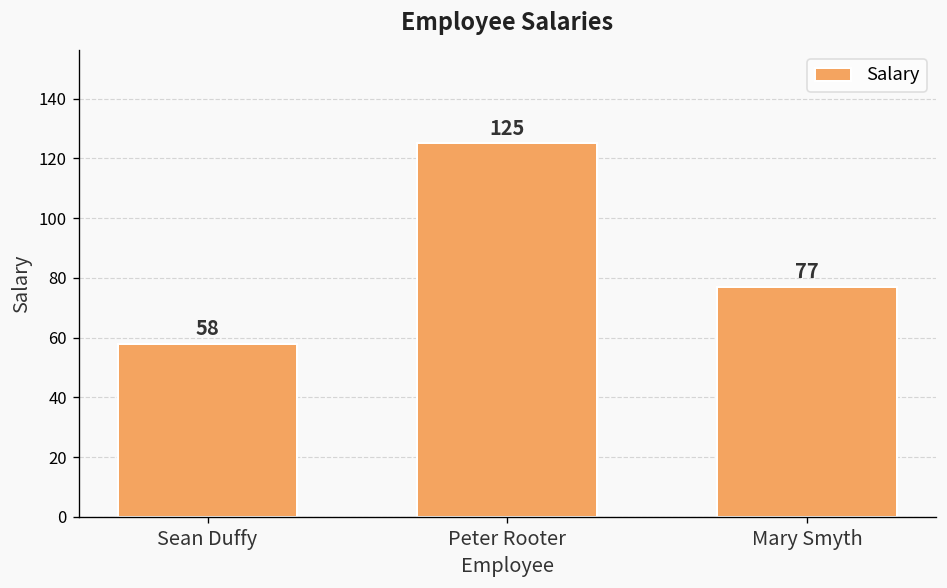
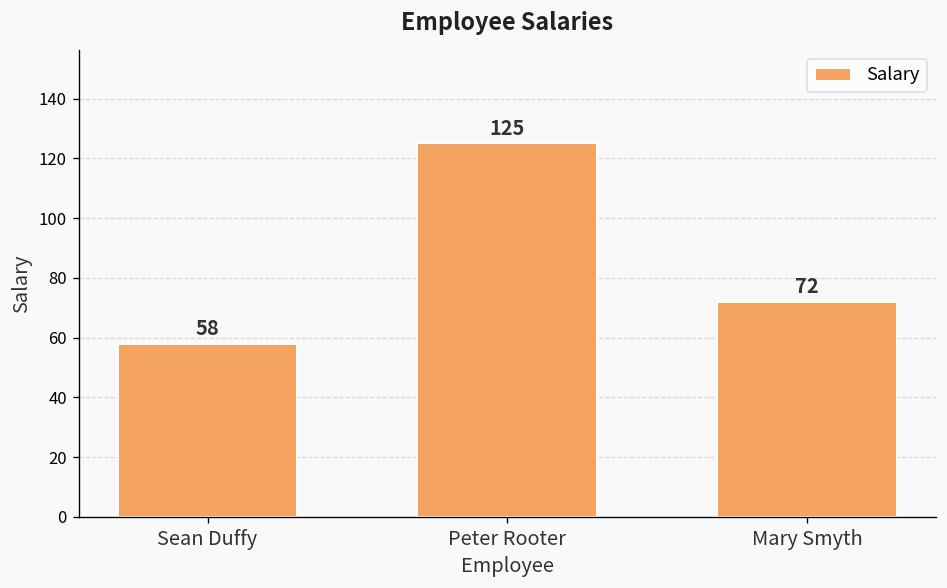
Mary Smyth: 77 -> 72
